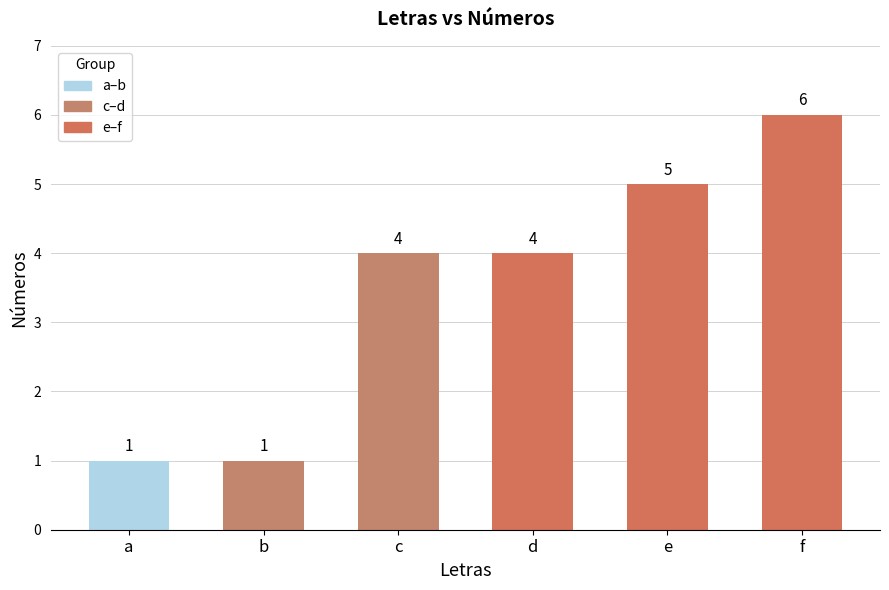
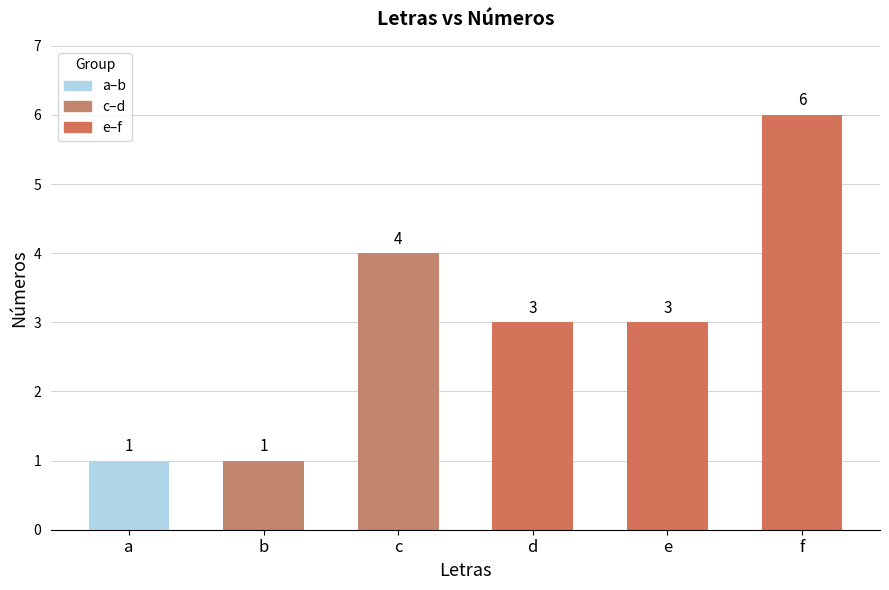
d: 4 -> 3
e: 5 -> 3
